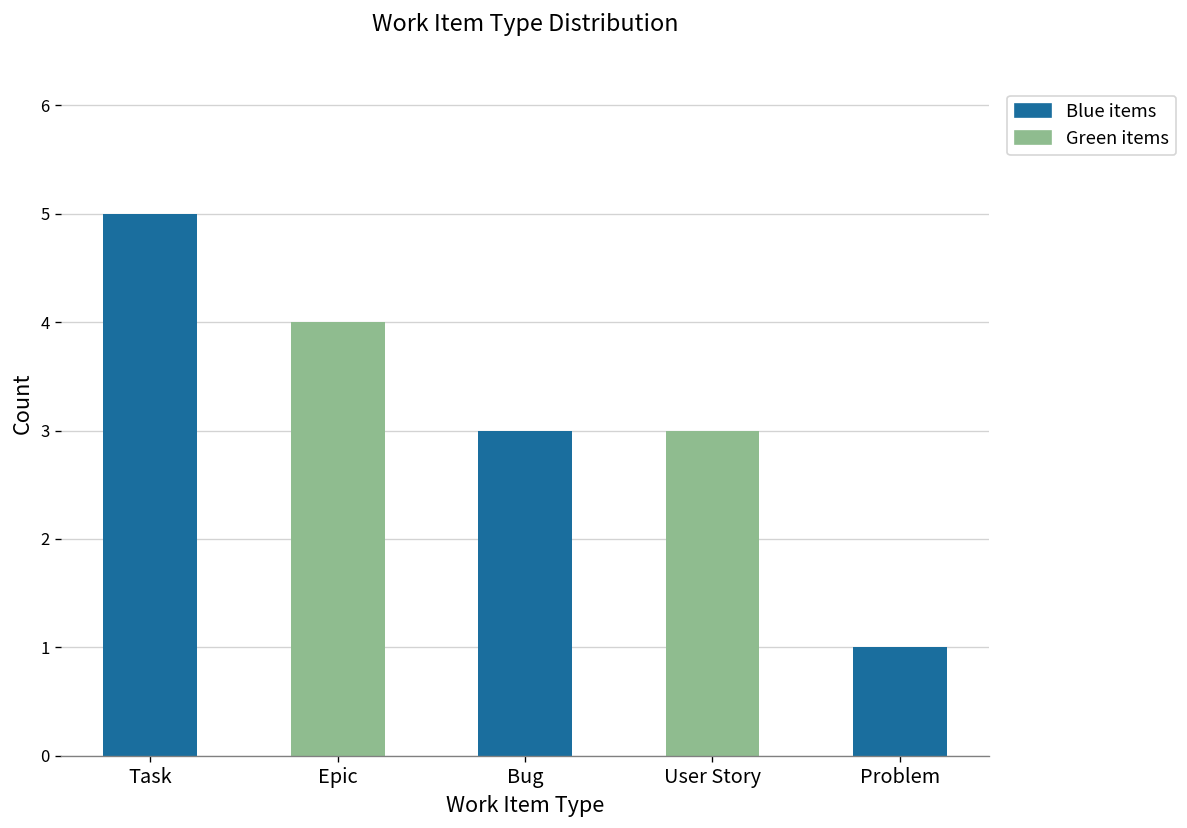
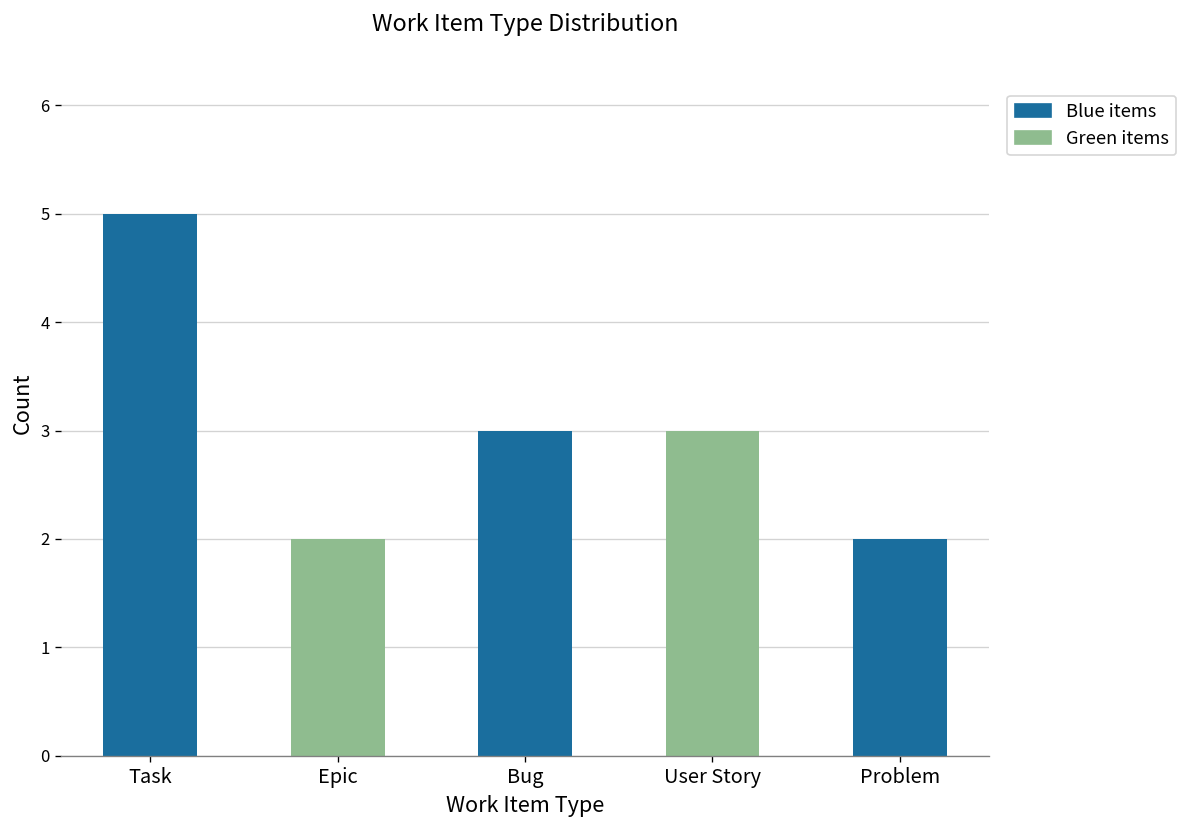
Epic: 4 -> 2
Problem: 1 -> 2
